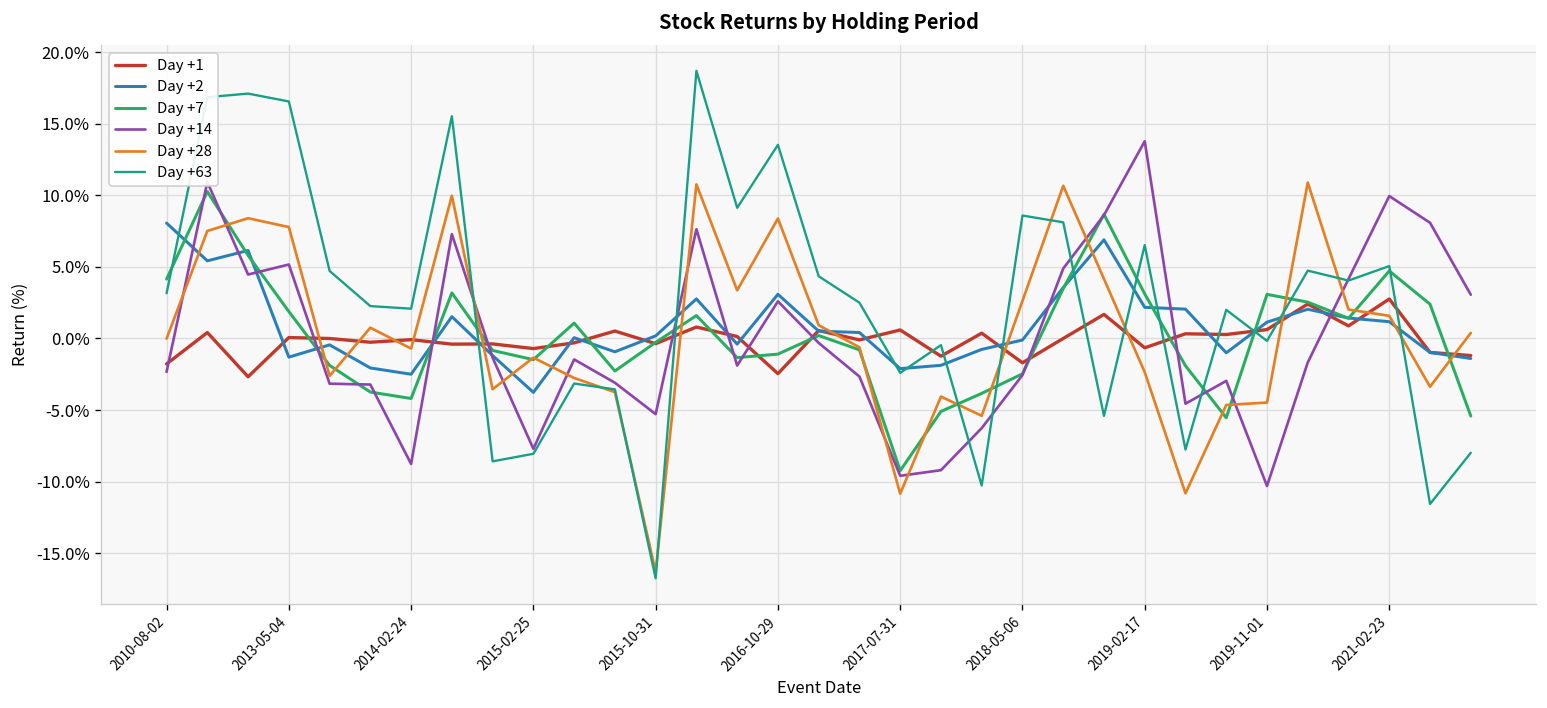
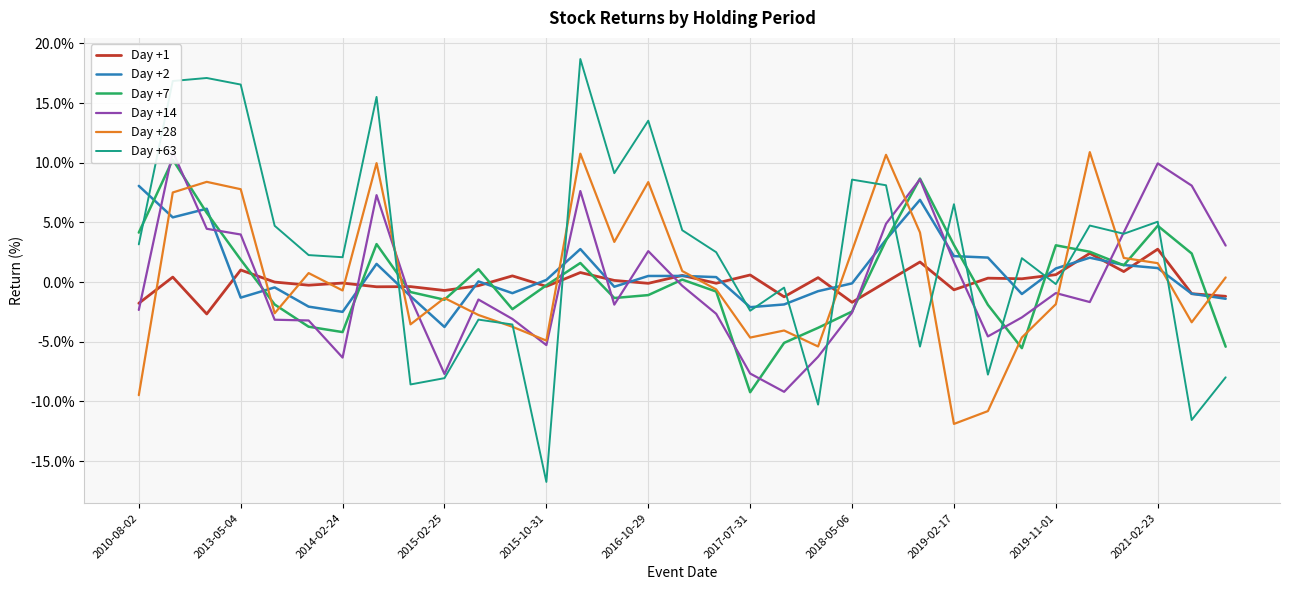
Day +28, 2010-08-02: 0.0% -> -9.5%
Day +1, 2013-05-04: 0.1% -> 1.0%
Day +14, 2013-05-04: 5.2% -> 4.0%
Day +14, 2014-02-24: -8.8% -> -6.3%
Day +28, 2015-10-31: -16.3% -> -4.9%
Day +1, 2016-10-29: -2.5% -> -0.1%
Day +2, 2016-10-29: 3.1% -> 0.5%
Day +14, 2017-07-31: -9.6% -> -7.7%
Day +28, 2017-07-31: -10.8% -> -4.7%
Day +14, 2019-02-17: 13.8% -> 1.7%
Day +28, 2019-02-17: -2.4% -> -11.9%
Day +14, 2019-11-01: -10.3% -> -0.9%
Day +28, 2019-11-01: -4.5% -> -1.9%
